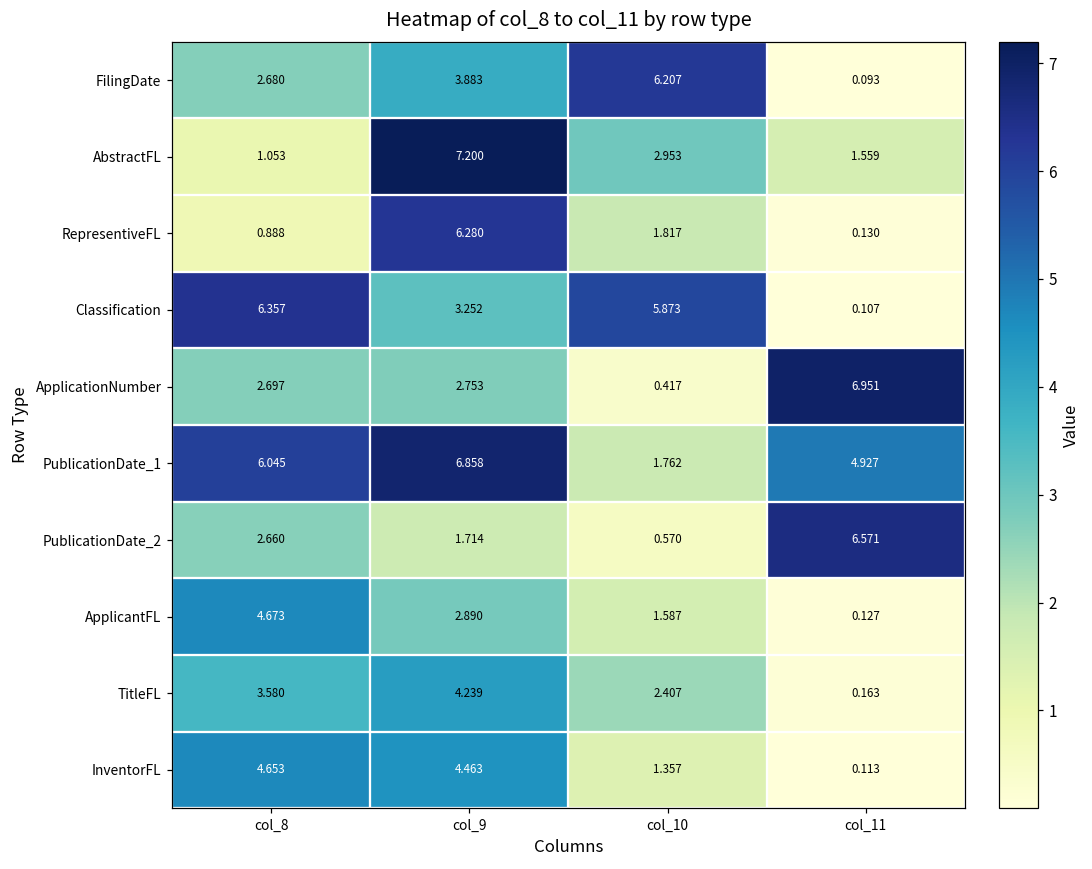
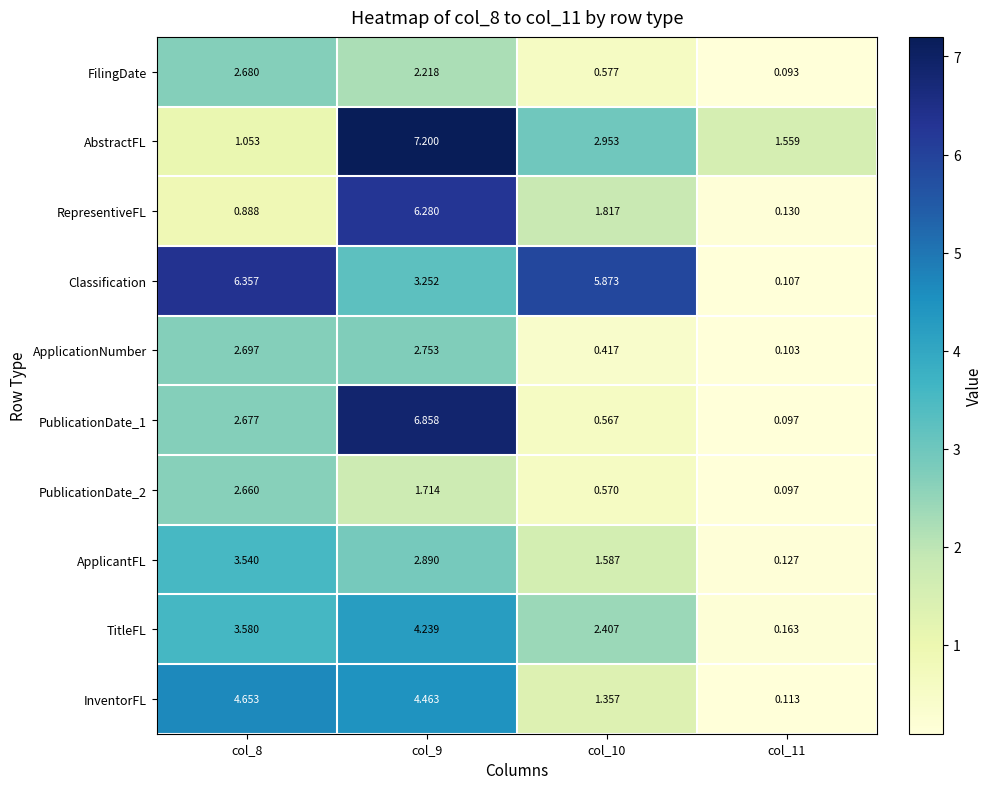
FilingDate, col_9: 3.883 -> 2.218
FilingDate, col_10: 6.207 -> 0.577
ApplicationNumber, col_11: 6.951 -> 0.103
PublicationDate_1, col_8: 6.045 -> 2.677
PublicationDate_1, col_10: 1.762 -> 0.567
PublicationDate_1, col_11: 4.927 -> 0.097
PublicationDate_2, col_11: 6.571 -> 0.097
ApplicantFL, col_8: 4.673 -> 3.540
